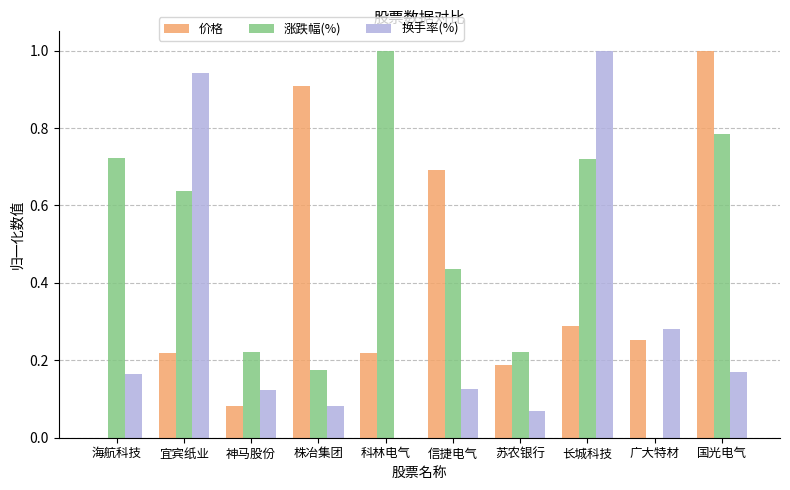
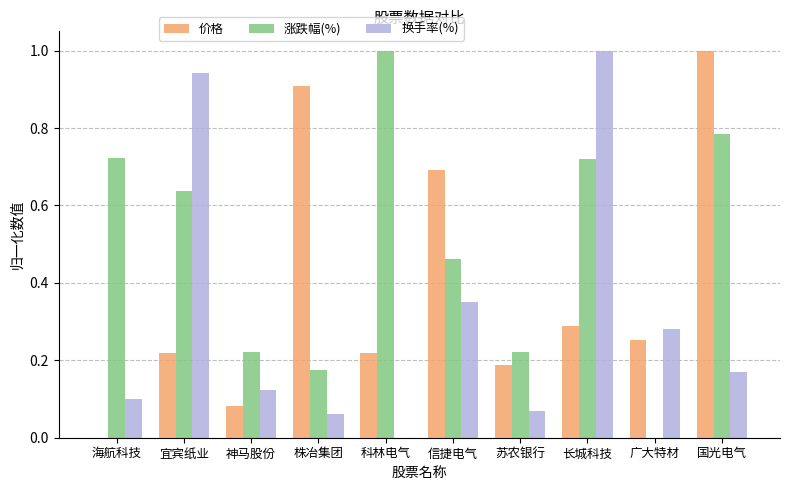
换手率(%), 海航科技: 0.17 -> 0.10
换手率(%), 株冶集团: 0.08 -> 0.06
涨跌幅(%), 信捷电气: 0.43 -> 0.46
换手率(%), 信捷电气: 0.13 -> 0.35
